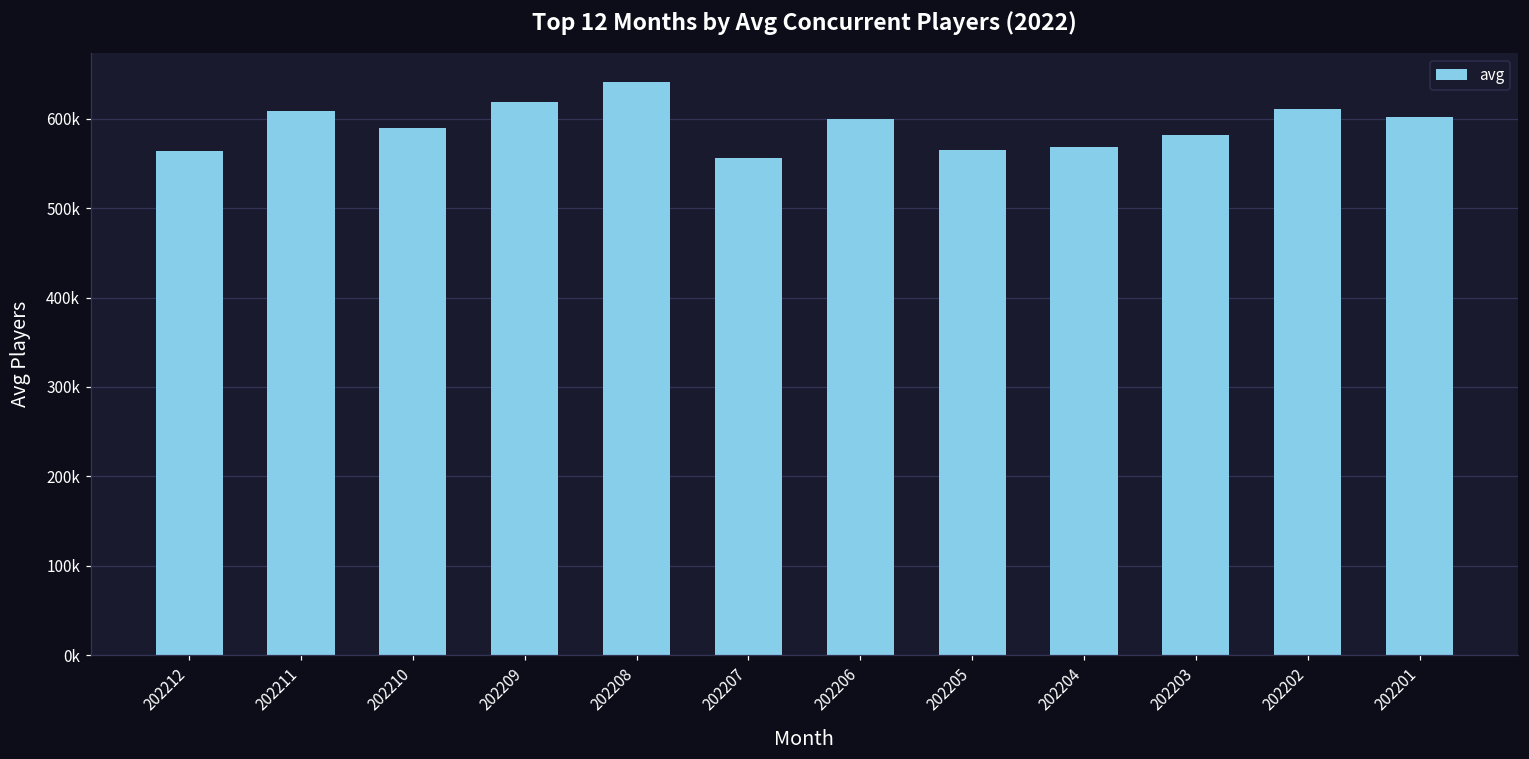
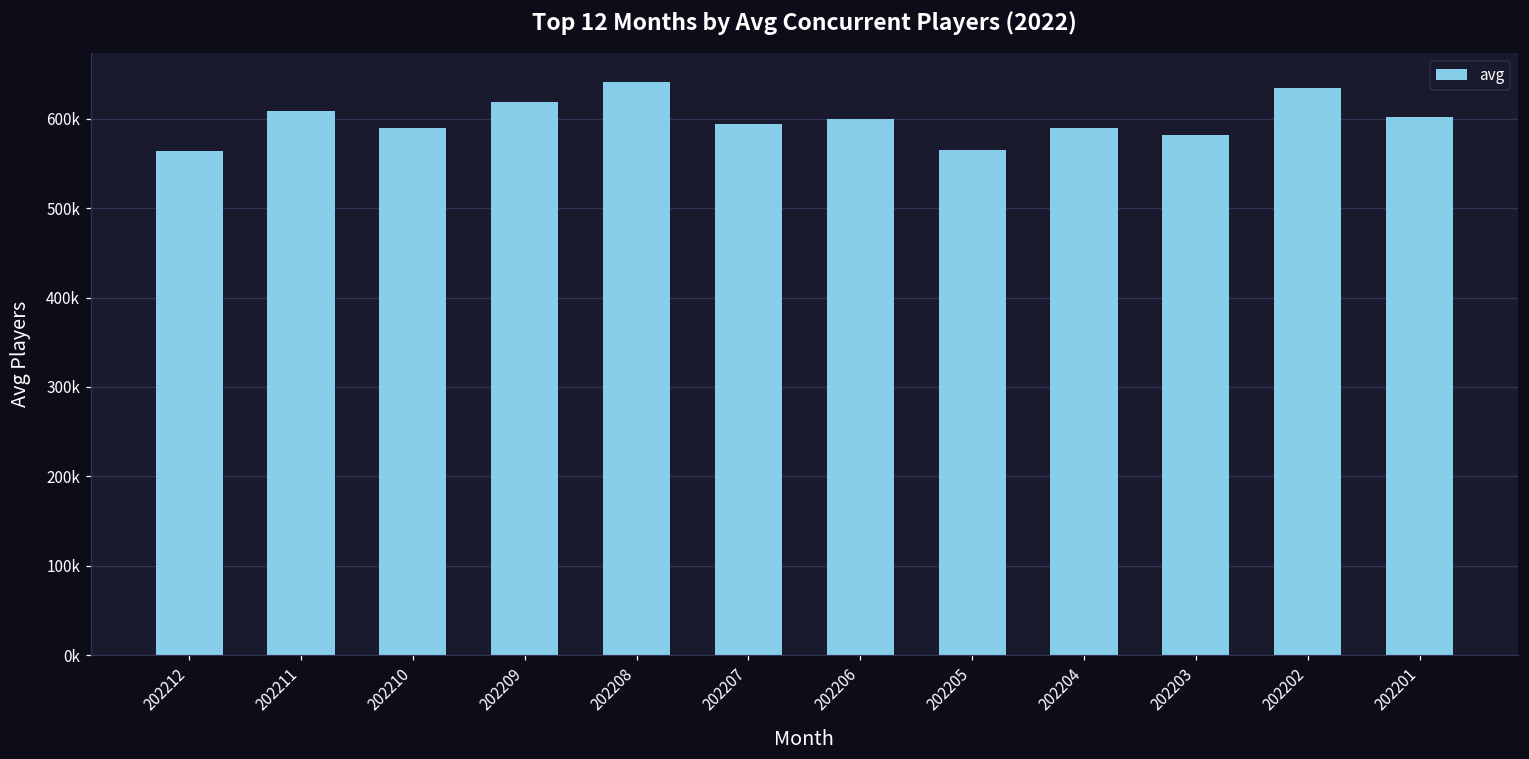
202207: 560000 -> 590000
202204: 570000 -> 590000
202202: 610000 -> 630000
